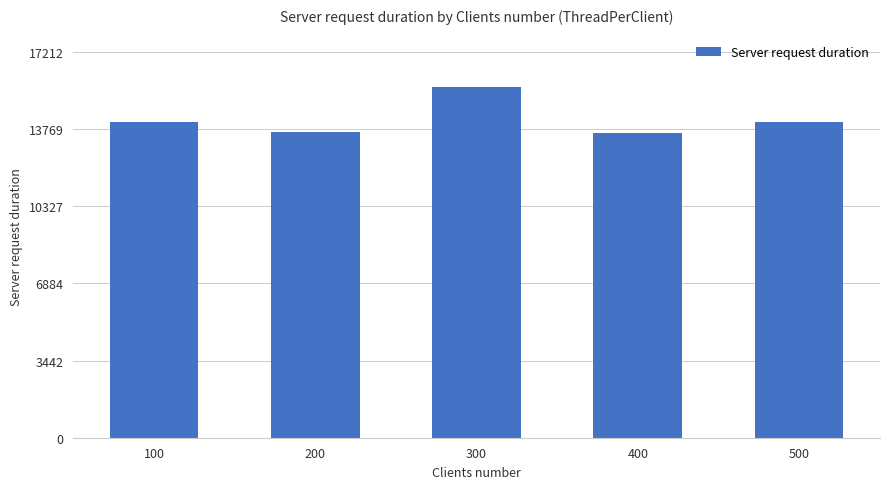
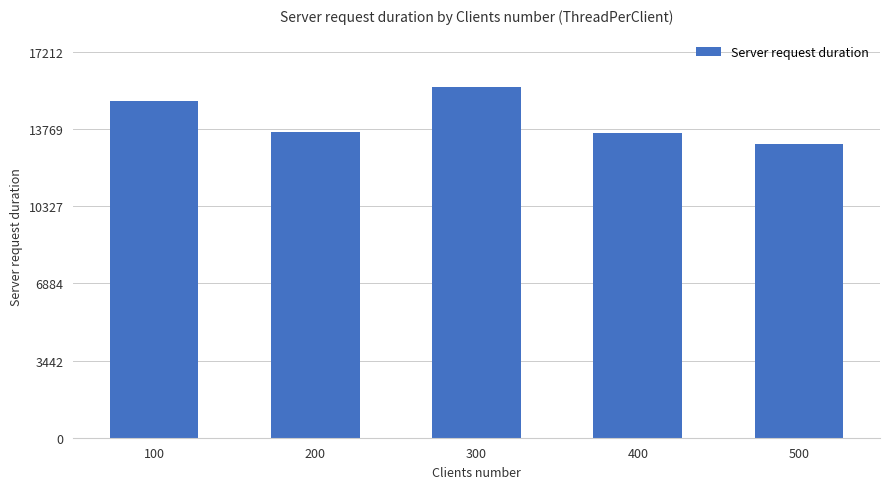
100: 14100 -> 15000
500: 14100 -> 13100
